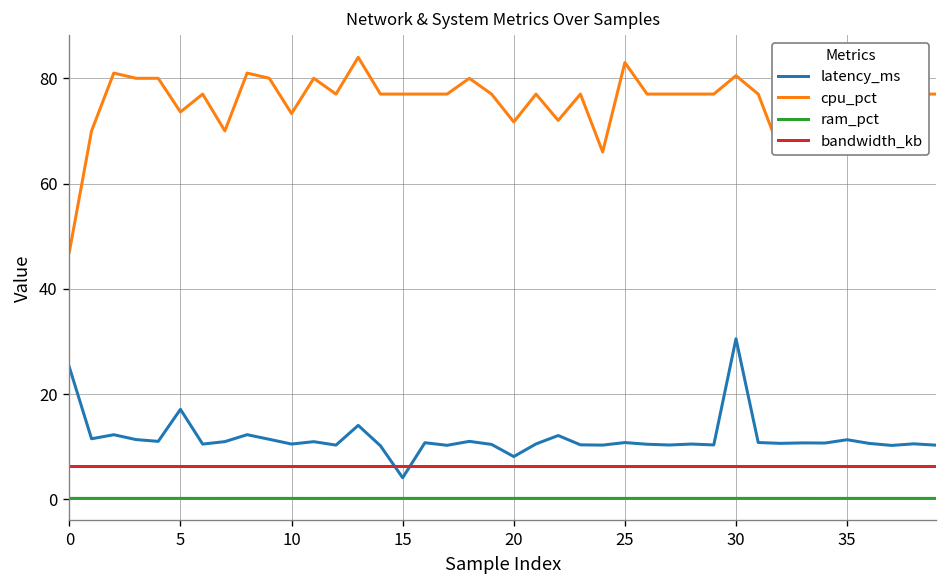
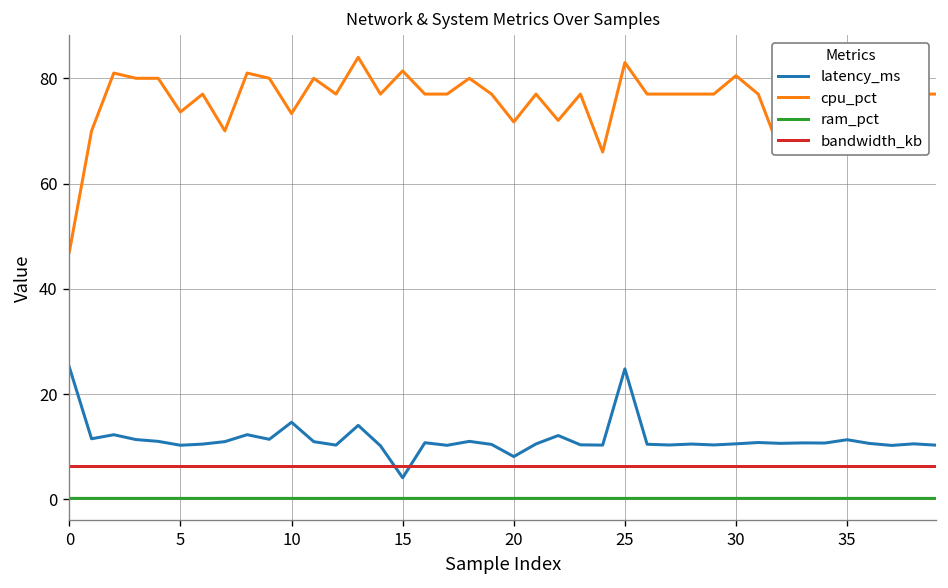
latency_ms, 5: 17 -> 10
latency_ms, 10: 10 -> 15
cpu_pct, 15: 77 -> 81
latency_ms, 25: 11 -> 25
latency_ms, 30: 31 -> 11
